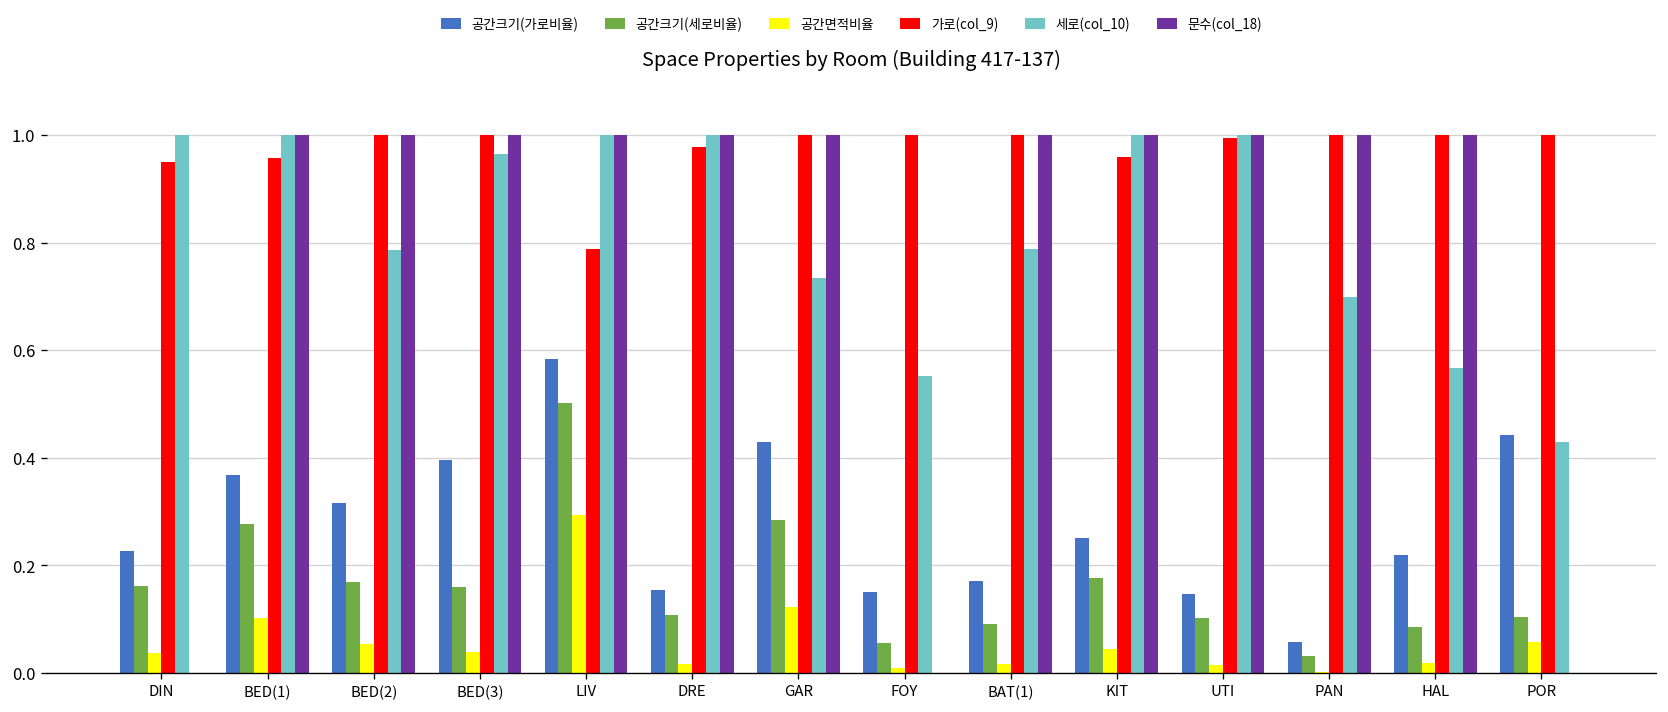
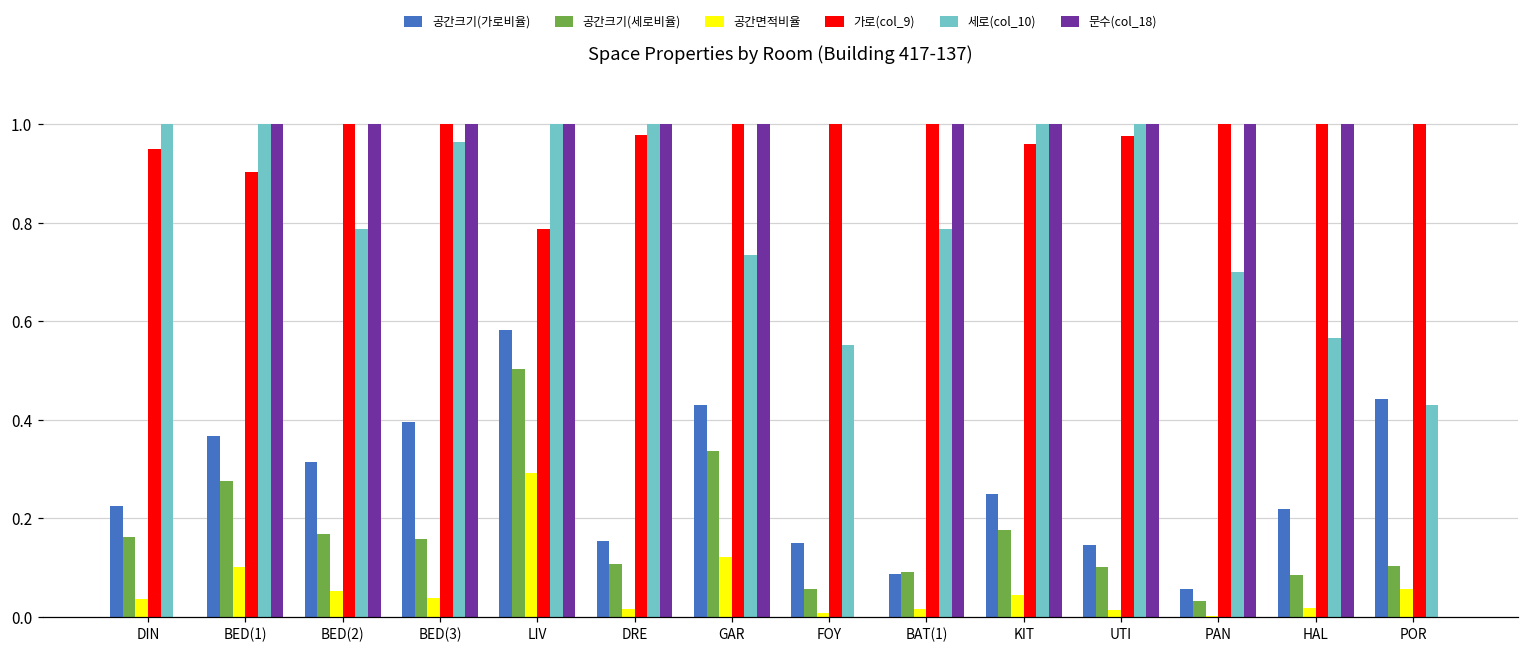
가로(col_9), BED(1): 0.96 -> 0.90
공간크기(세로비율), GAR: 0.28 -> 0.34
공간크기(가로비율), BAT(1): 0.17 -> 0.09
가로(col_9), UTI: 1.00 -> 0.98
